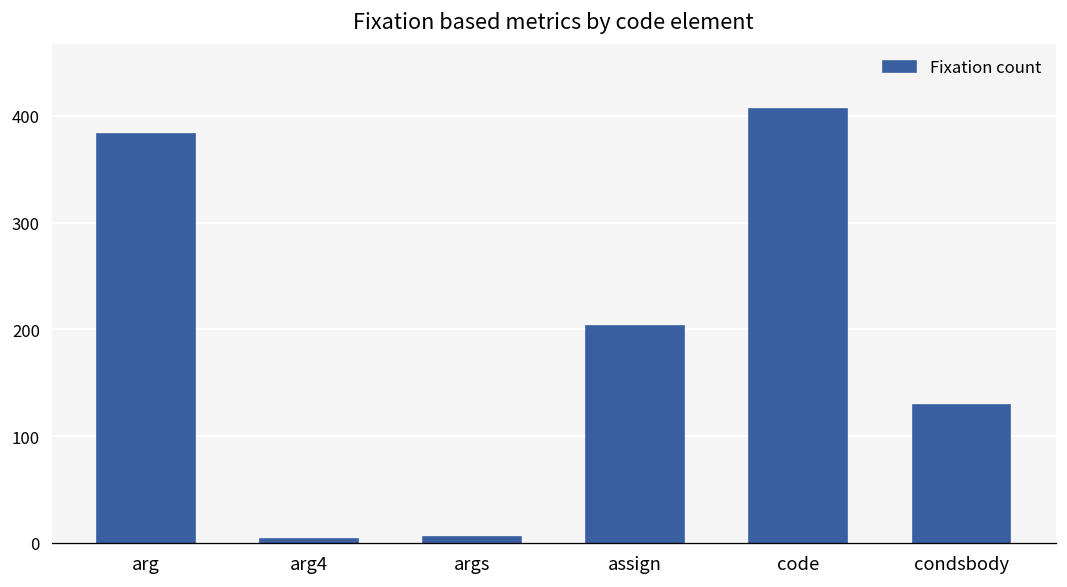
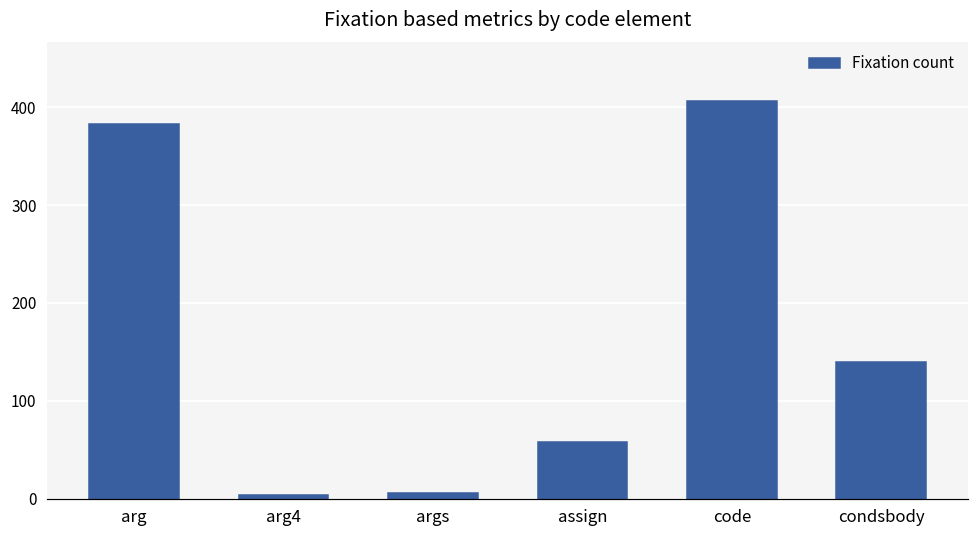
assign: 200 -> 60
condsbody: 130 -> 140
